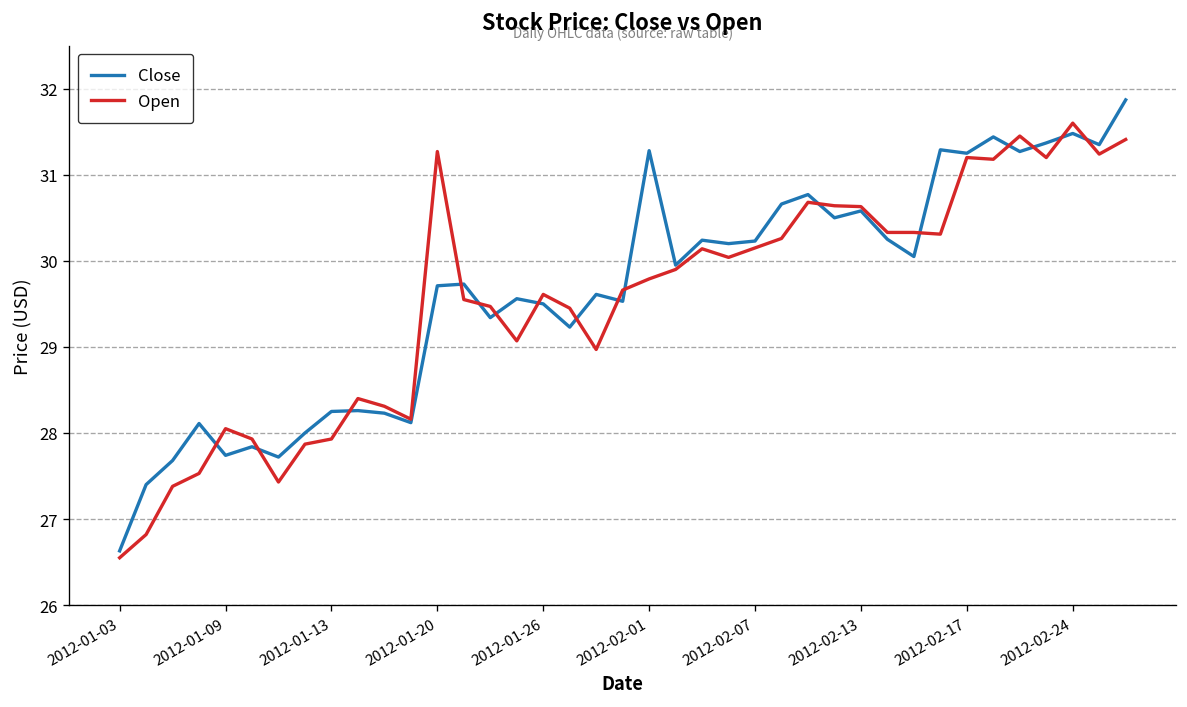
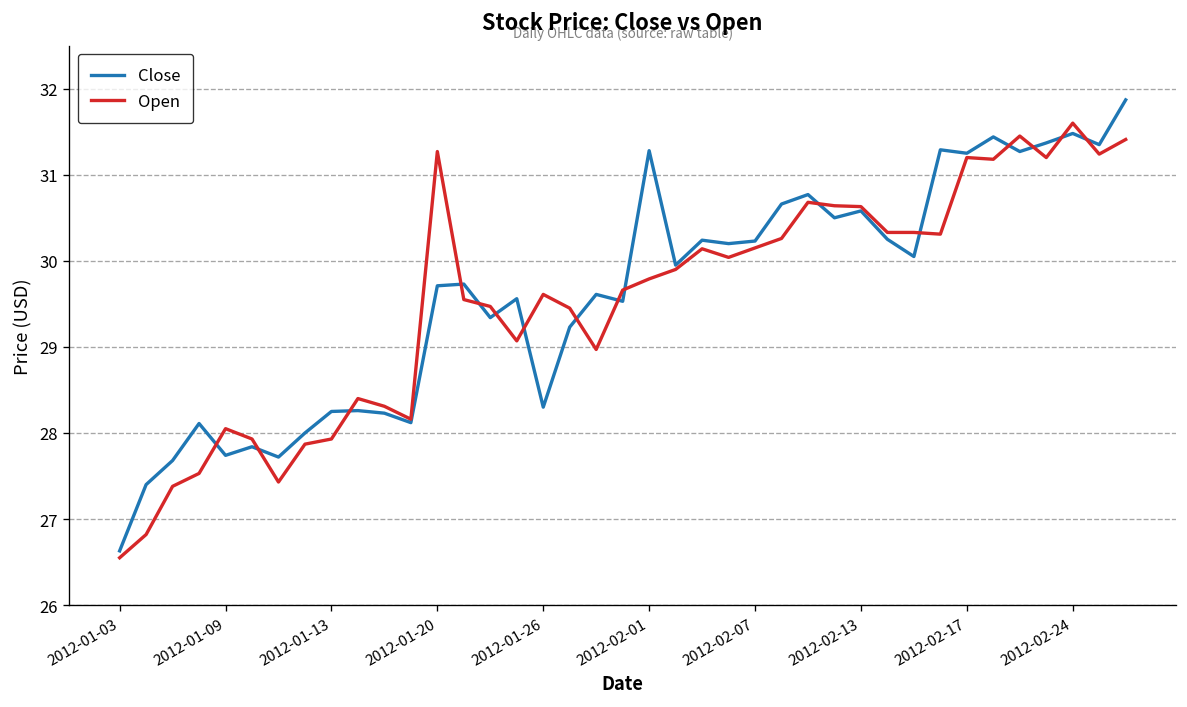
Close, 2012-01-26: 29.5 -> 28.3
